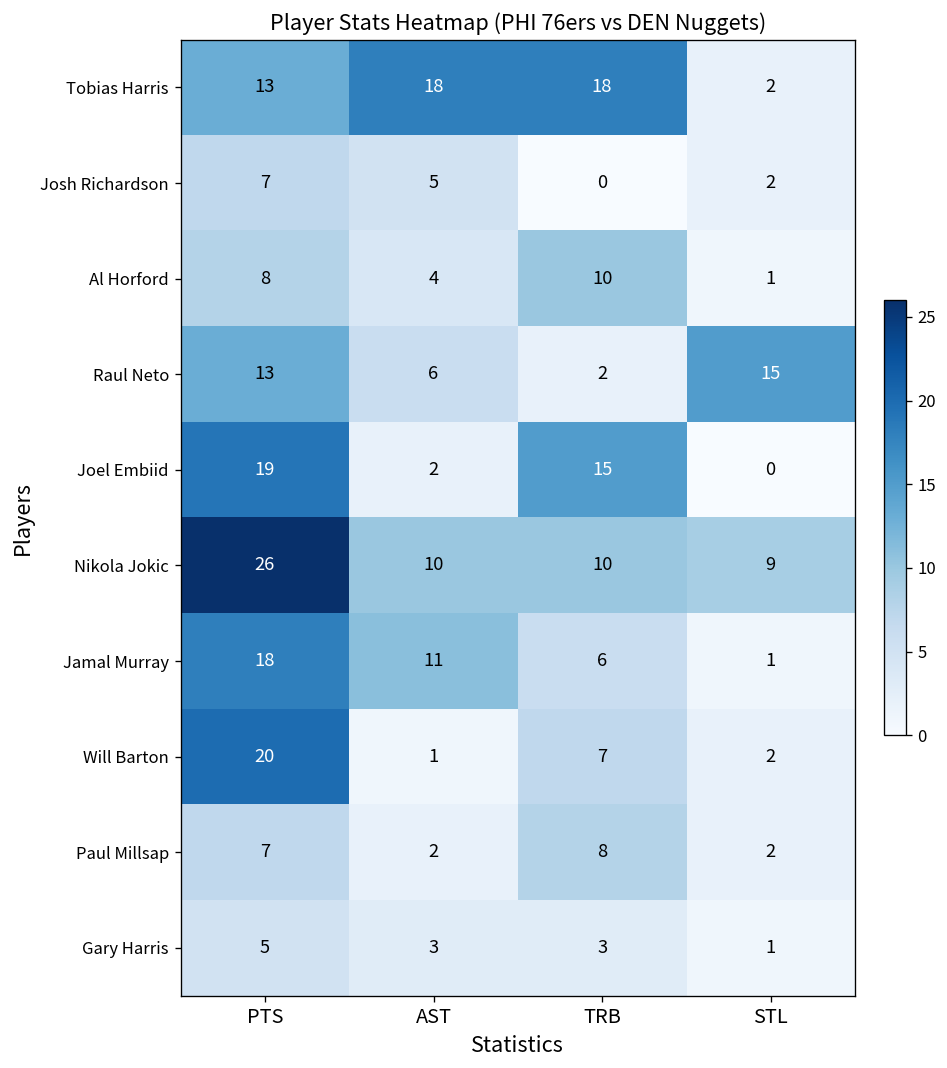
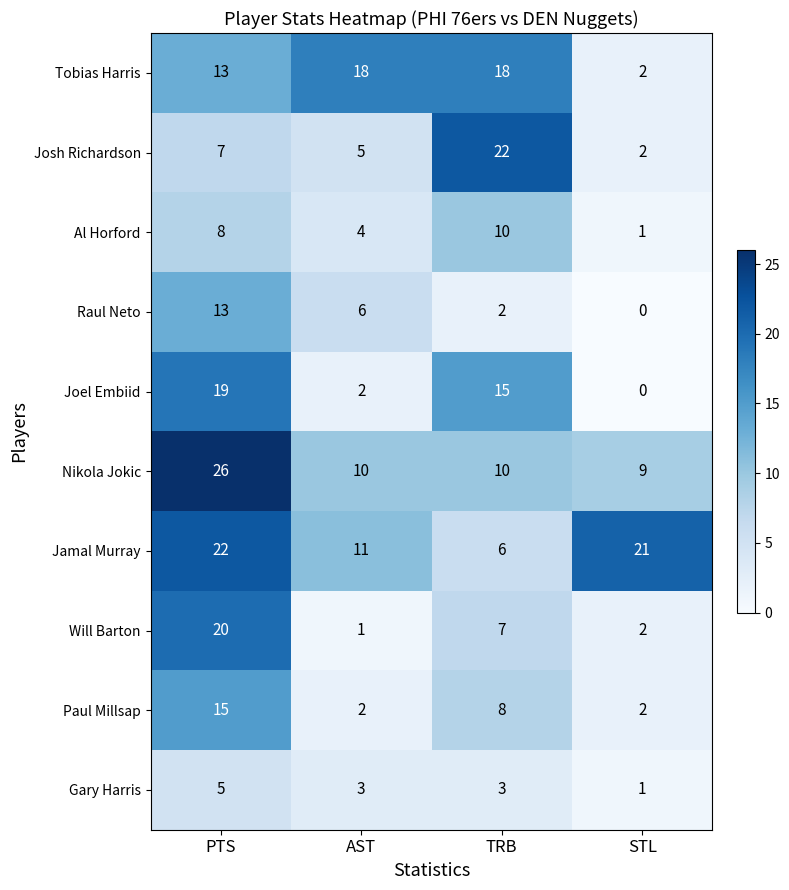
Josh Richardson, TRB: 0 -> 22
Raul Neto, STL: 15 -> 0
Jamal Murray, PTS: 18 -> 22
Jamal Murray, STL: 1 -> 21
Paul Millsap, PTS: 7 -> 15
